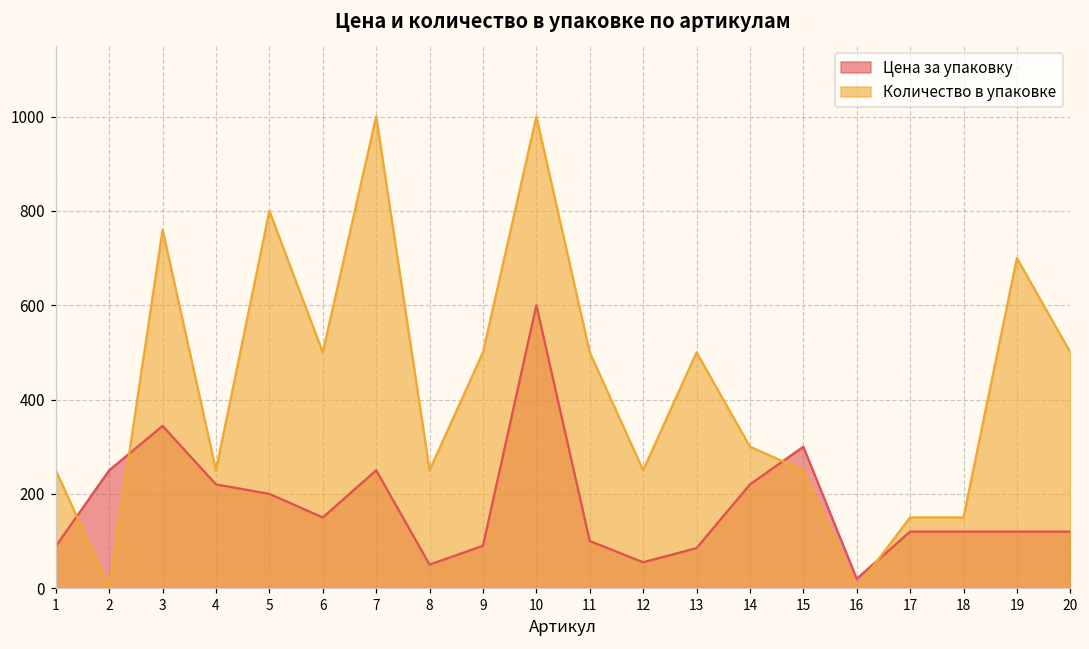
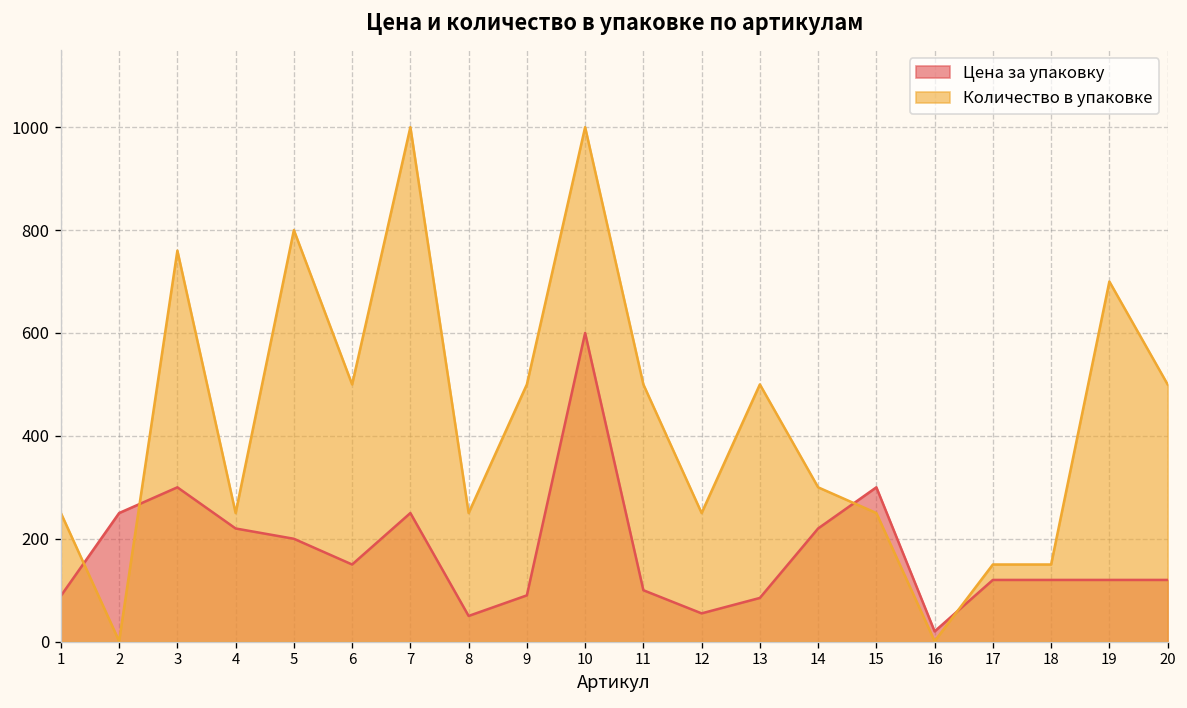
Цена за упаковку, 3: 340 -> 300
